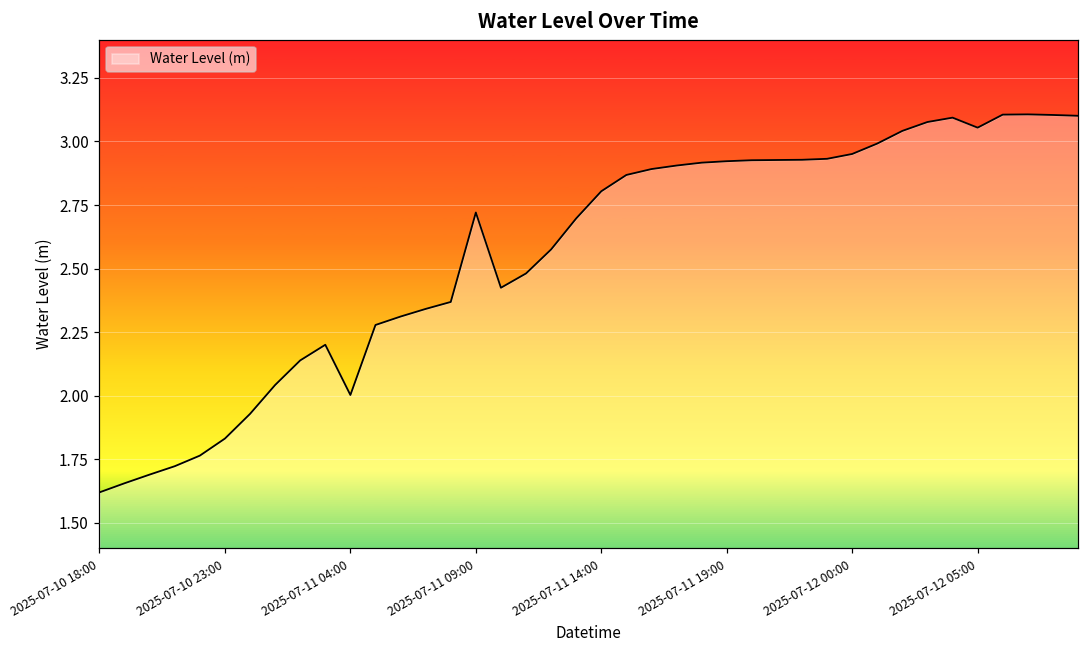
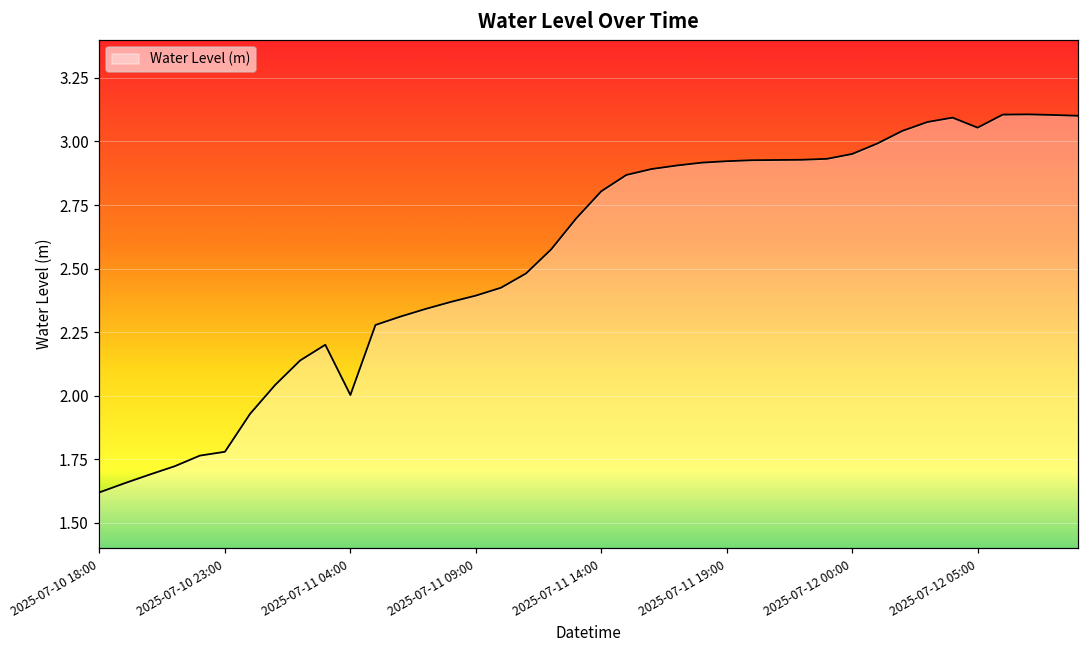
2025-07-10 23:00: 1.83 -> 1.78
2025-07-11 09:00: 2.72 -> 2.39
